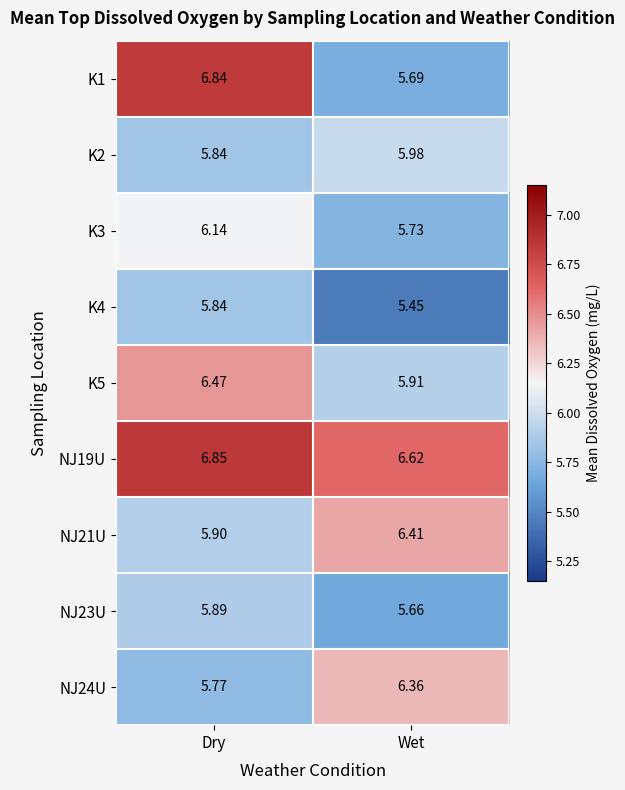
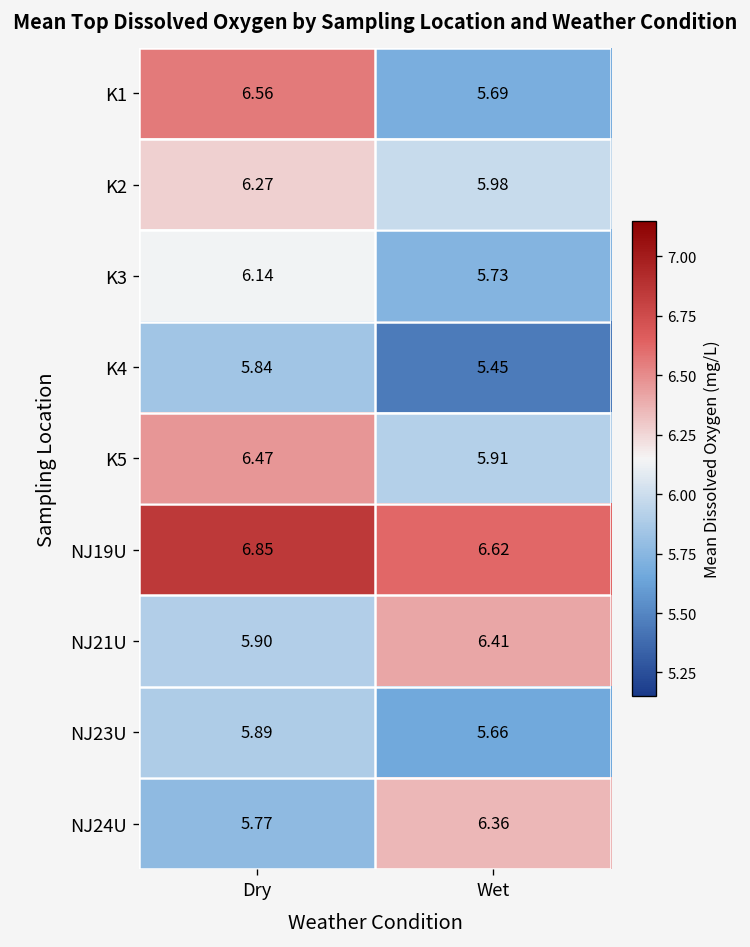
K1, Dry: 6.84 -> 6.56
K2, Dry: 5.84 -> 6.27
